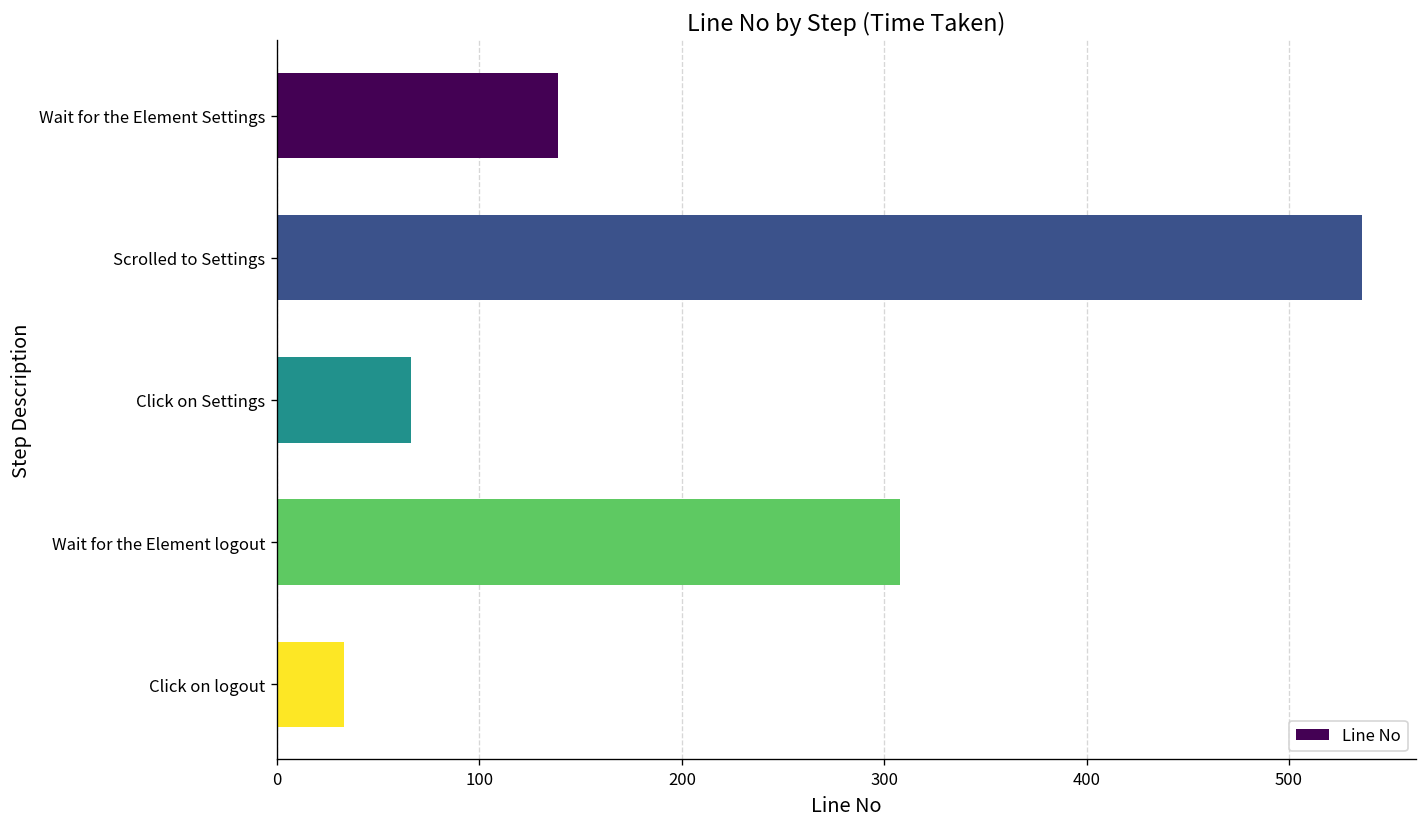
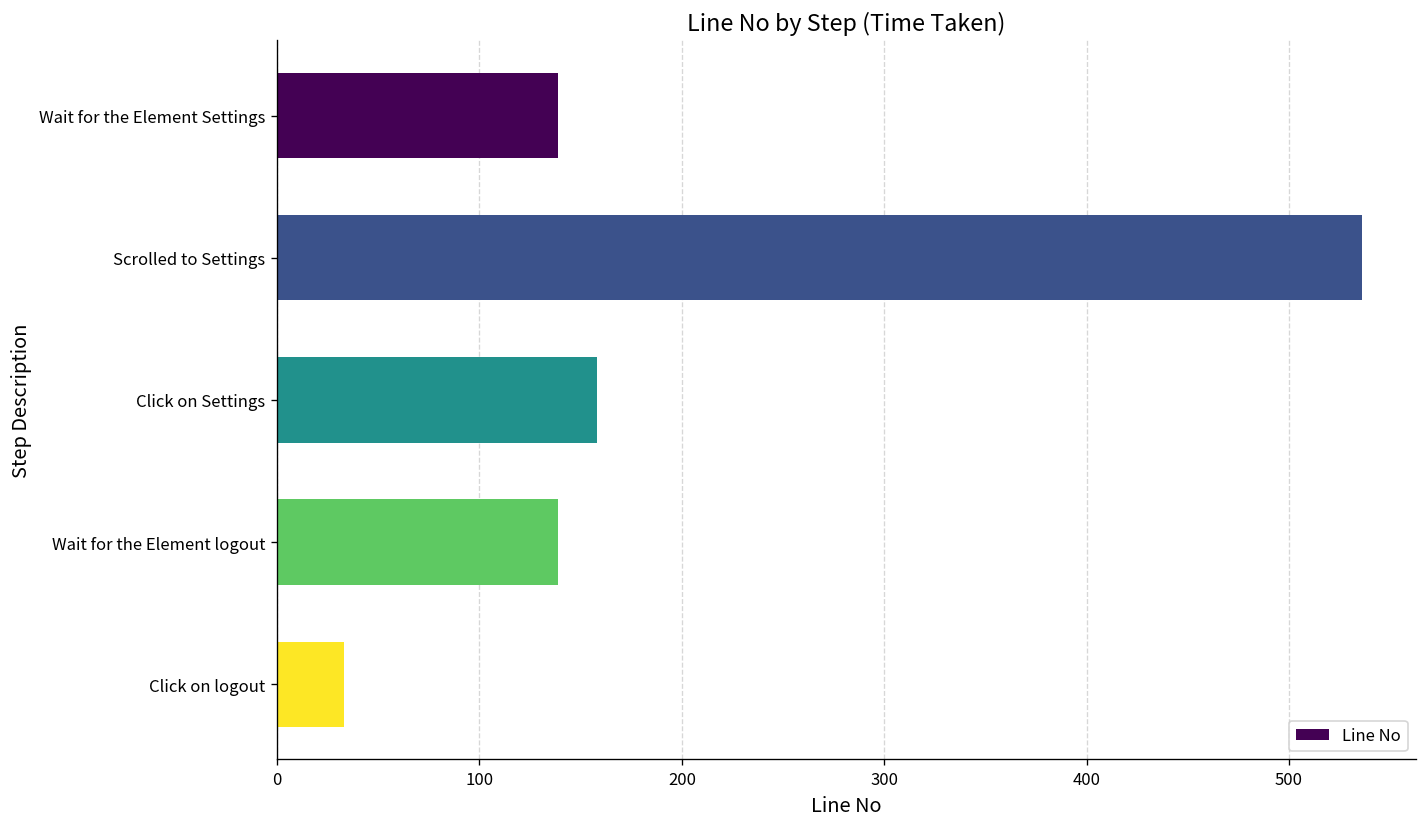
Click on Settings: 66 -> 158
Wait for the Element logout: 308 -> 139
